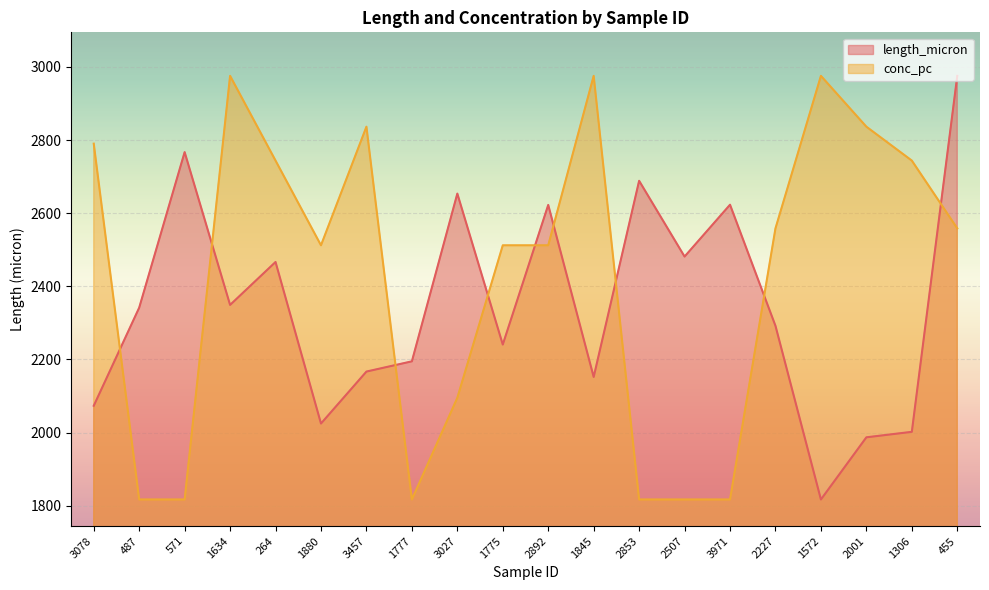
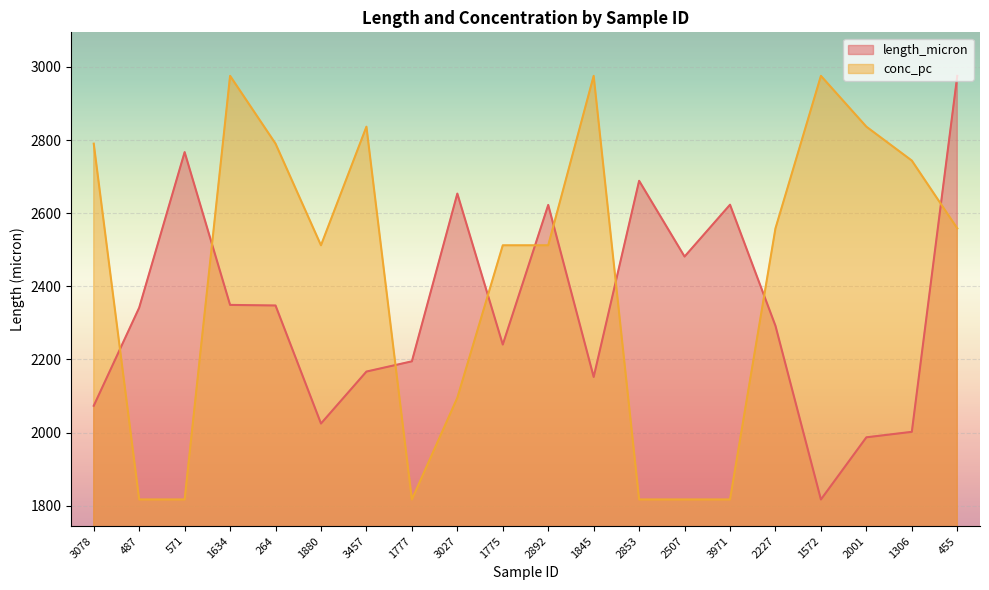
length_micron, 264: 2470 -> 2350
conc_pc, 264: 2740 -> 2790
